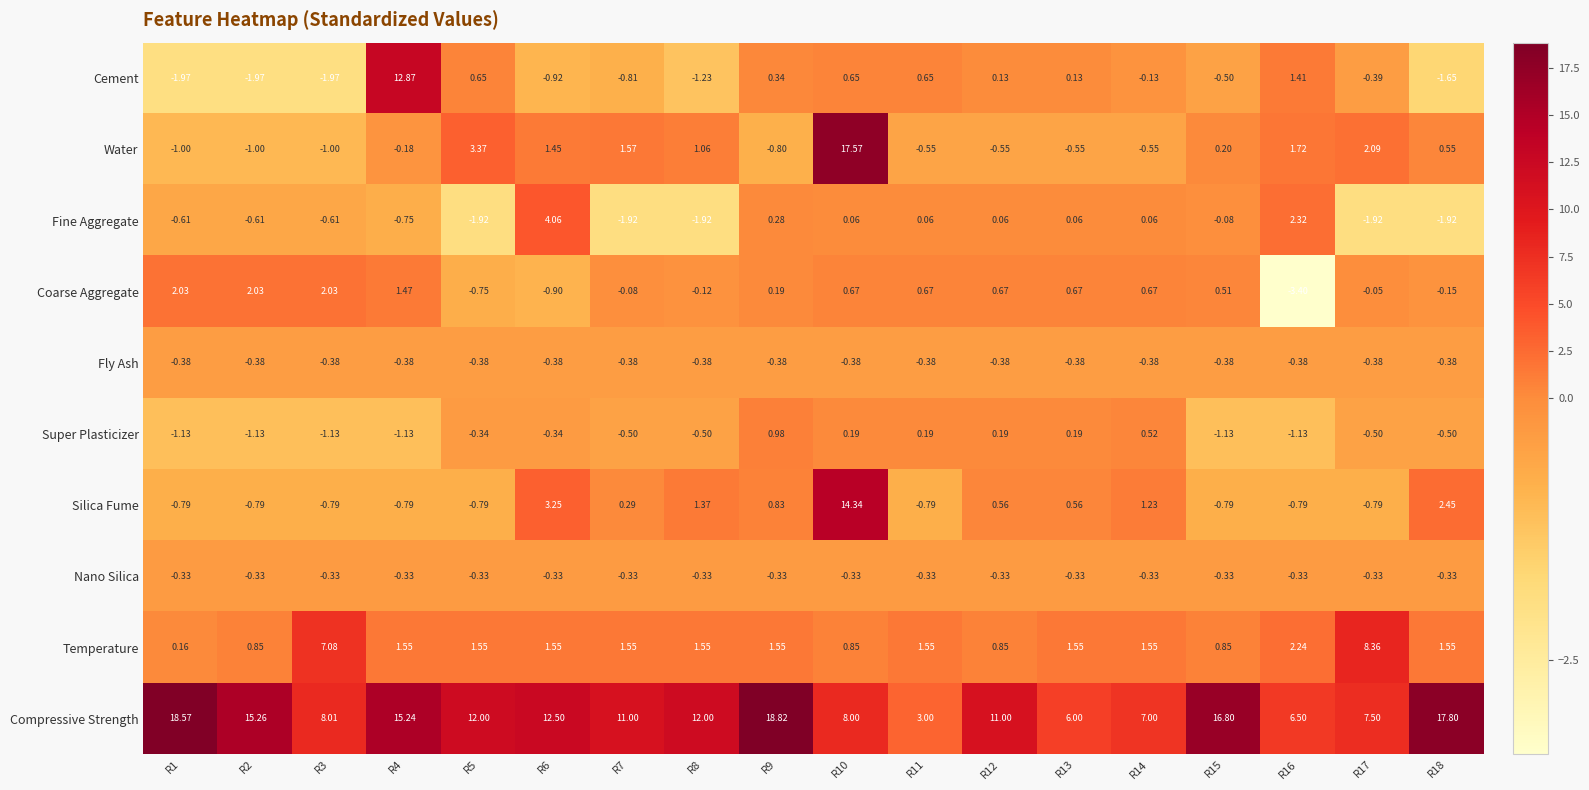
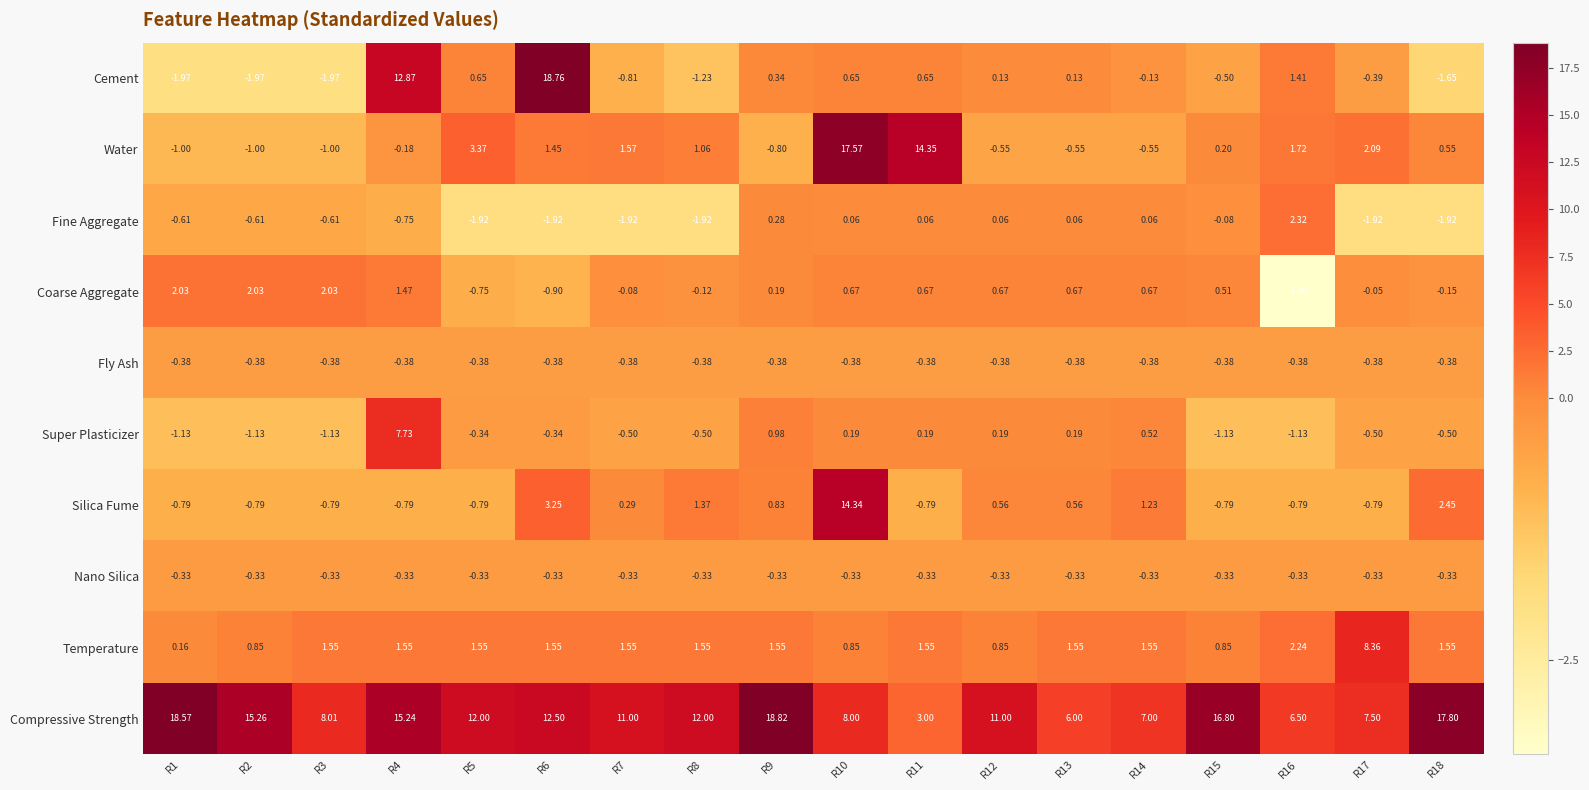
Cement, R6: -0.92 -> 18.76
Water, R11: -0.55 -> 14.35
Fine Aggregate, R6: 4.06 -> -1.92
Super Plasticizer, R4: -1.13 -> 7.73
Temperature, R3: 7.08 -> 1.55
